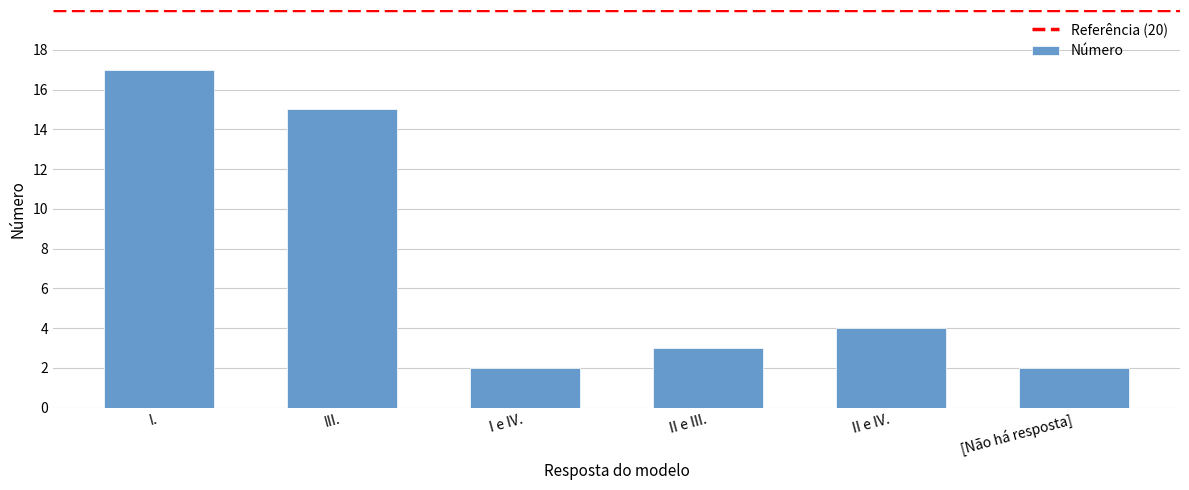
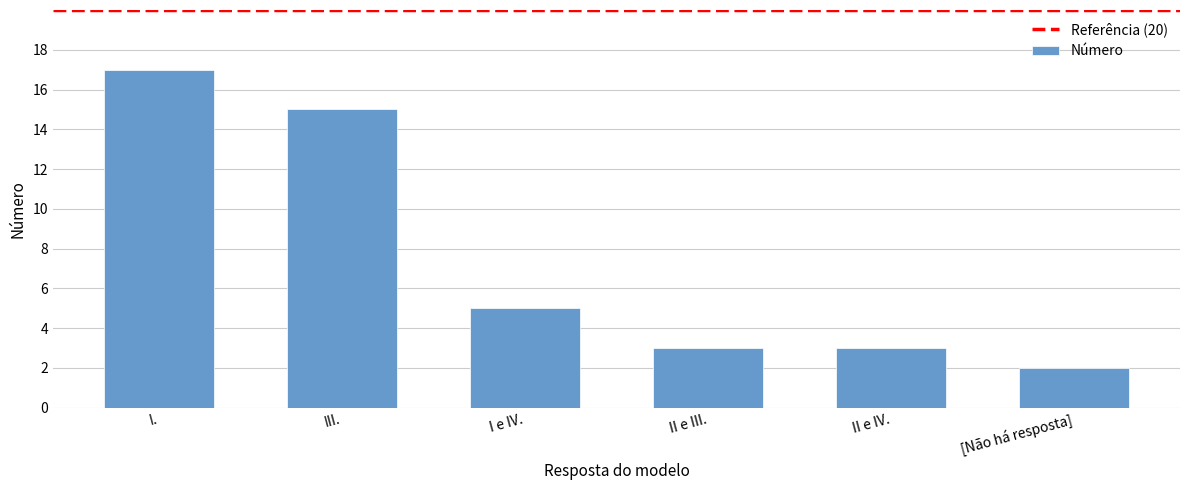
I e IV.: 2 -> 5
II e IV.: 4 -> 3
